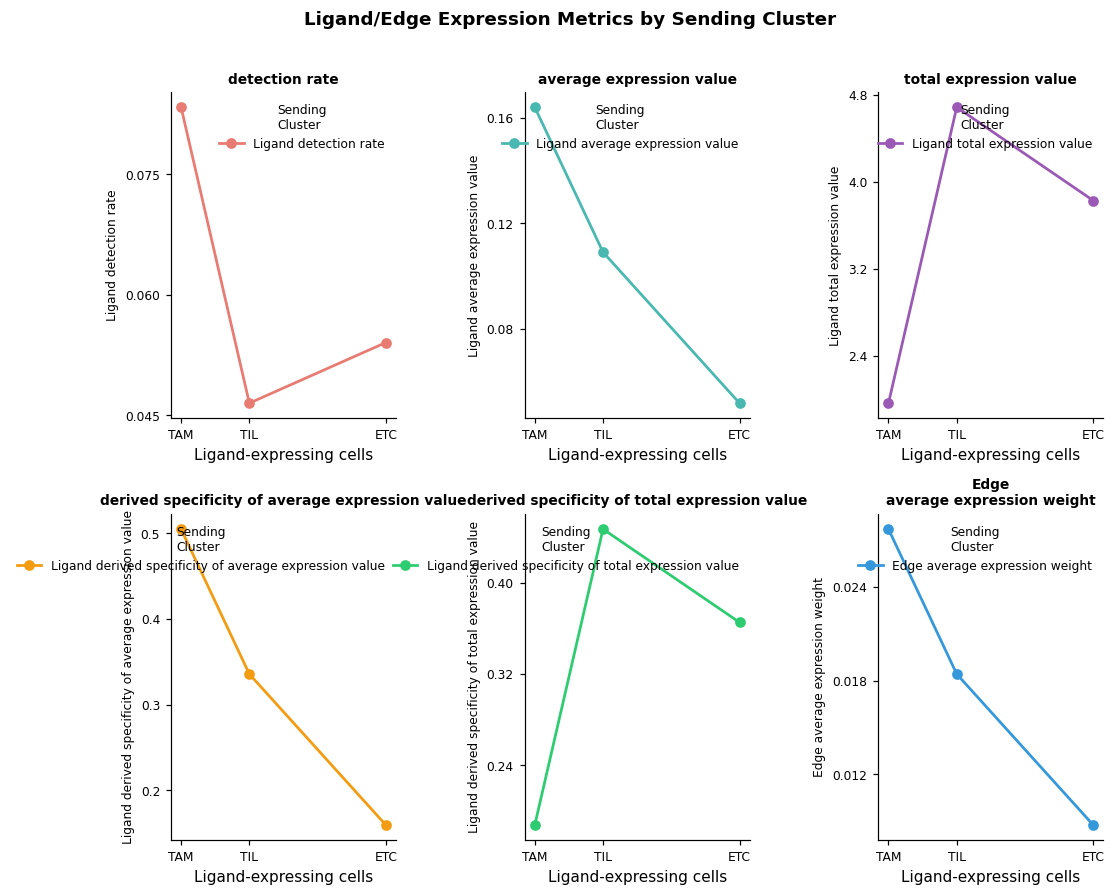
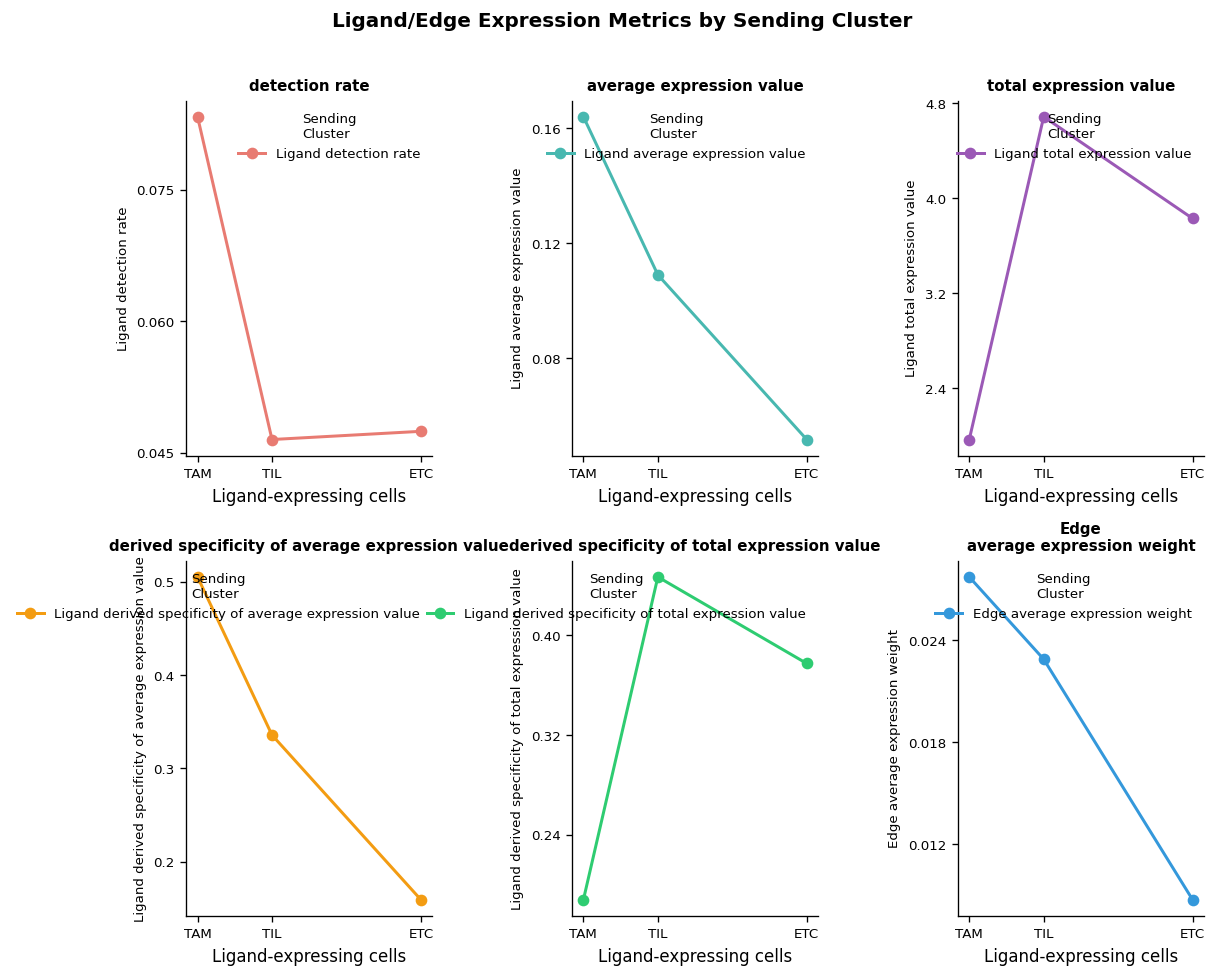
detection rate, ETC: 0.054 -> 0.047
derived specificity of total expression value, ETC: 0.365 -> 0.378
Edge average expression weight, TIL: 0.0184 -> 0.0229
